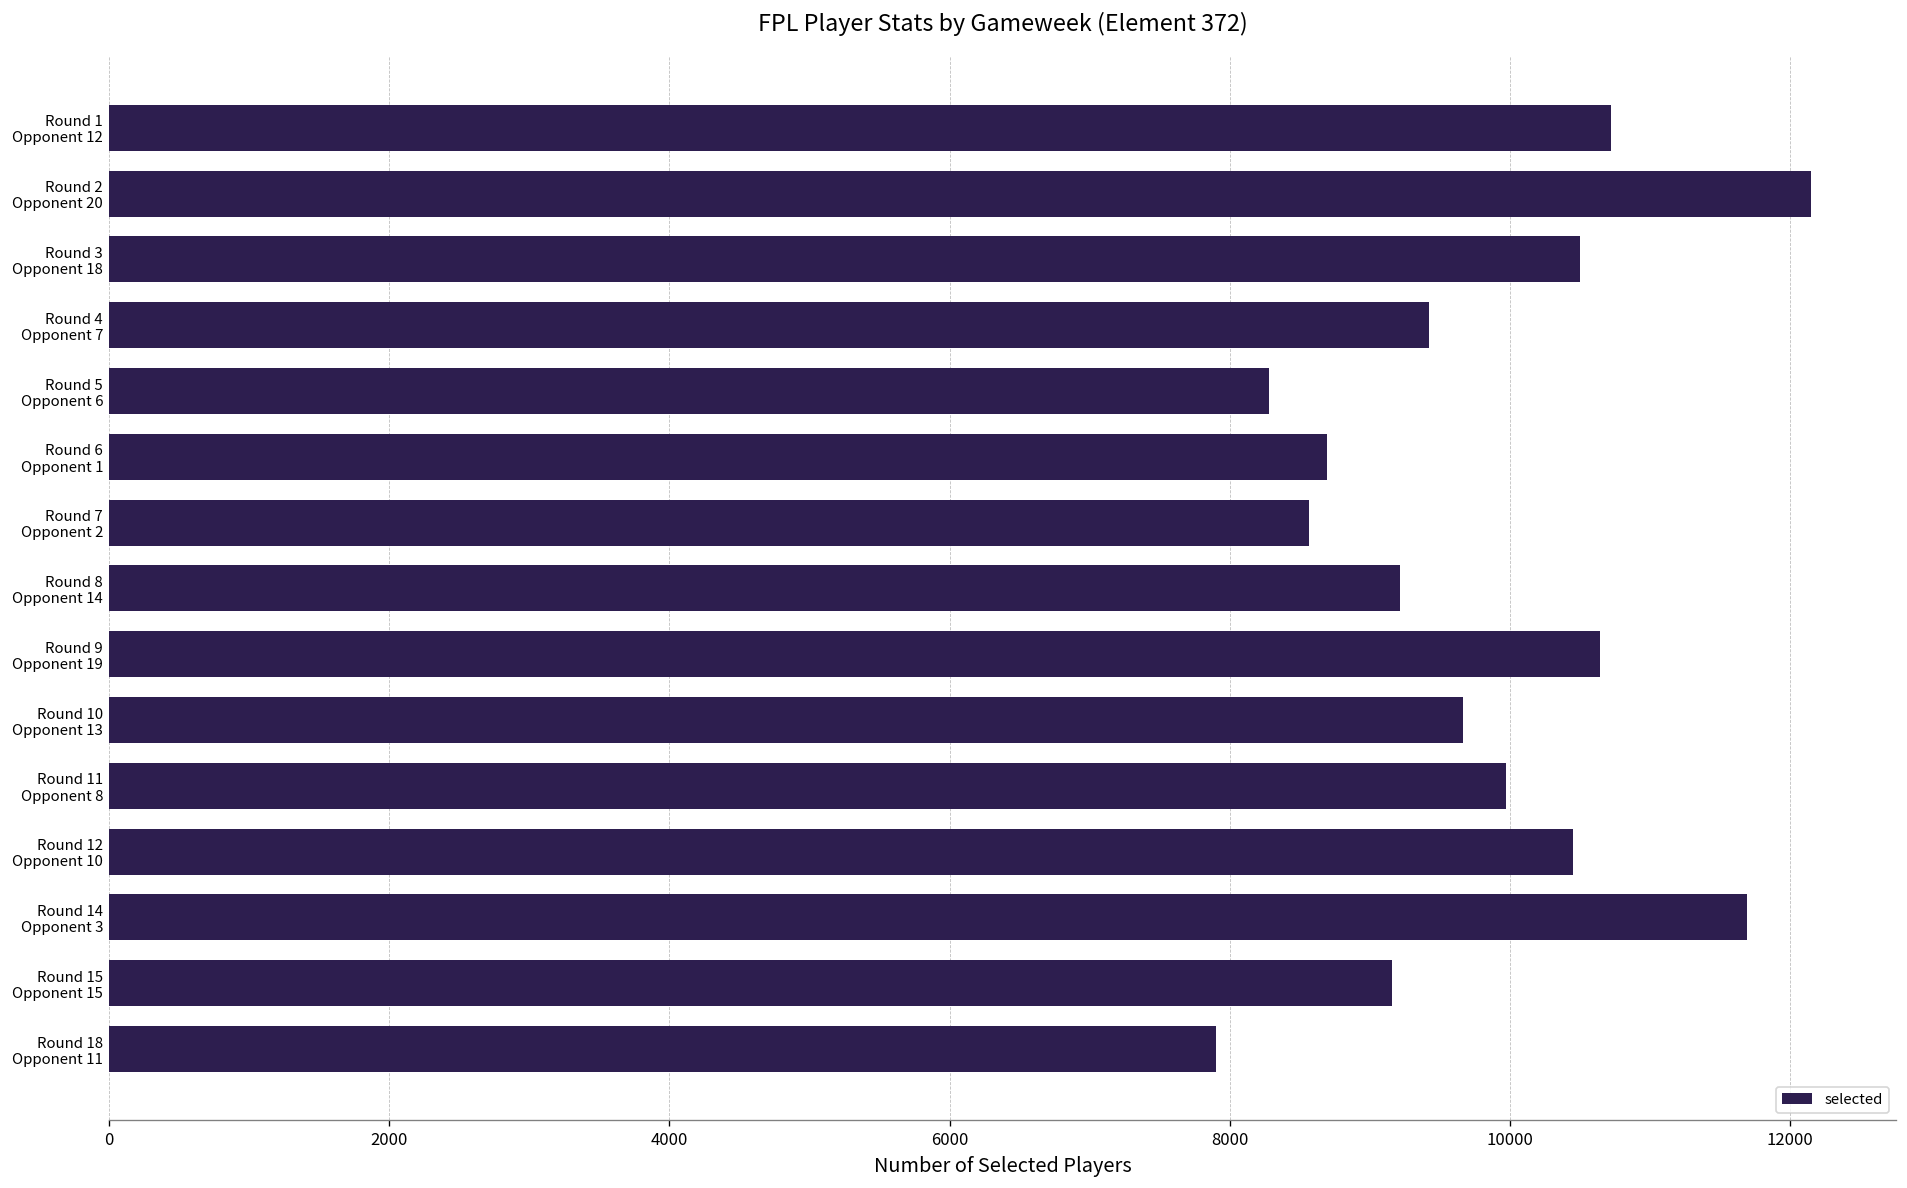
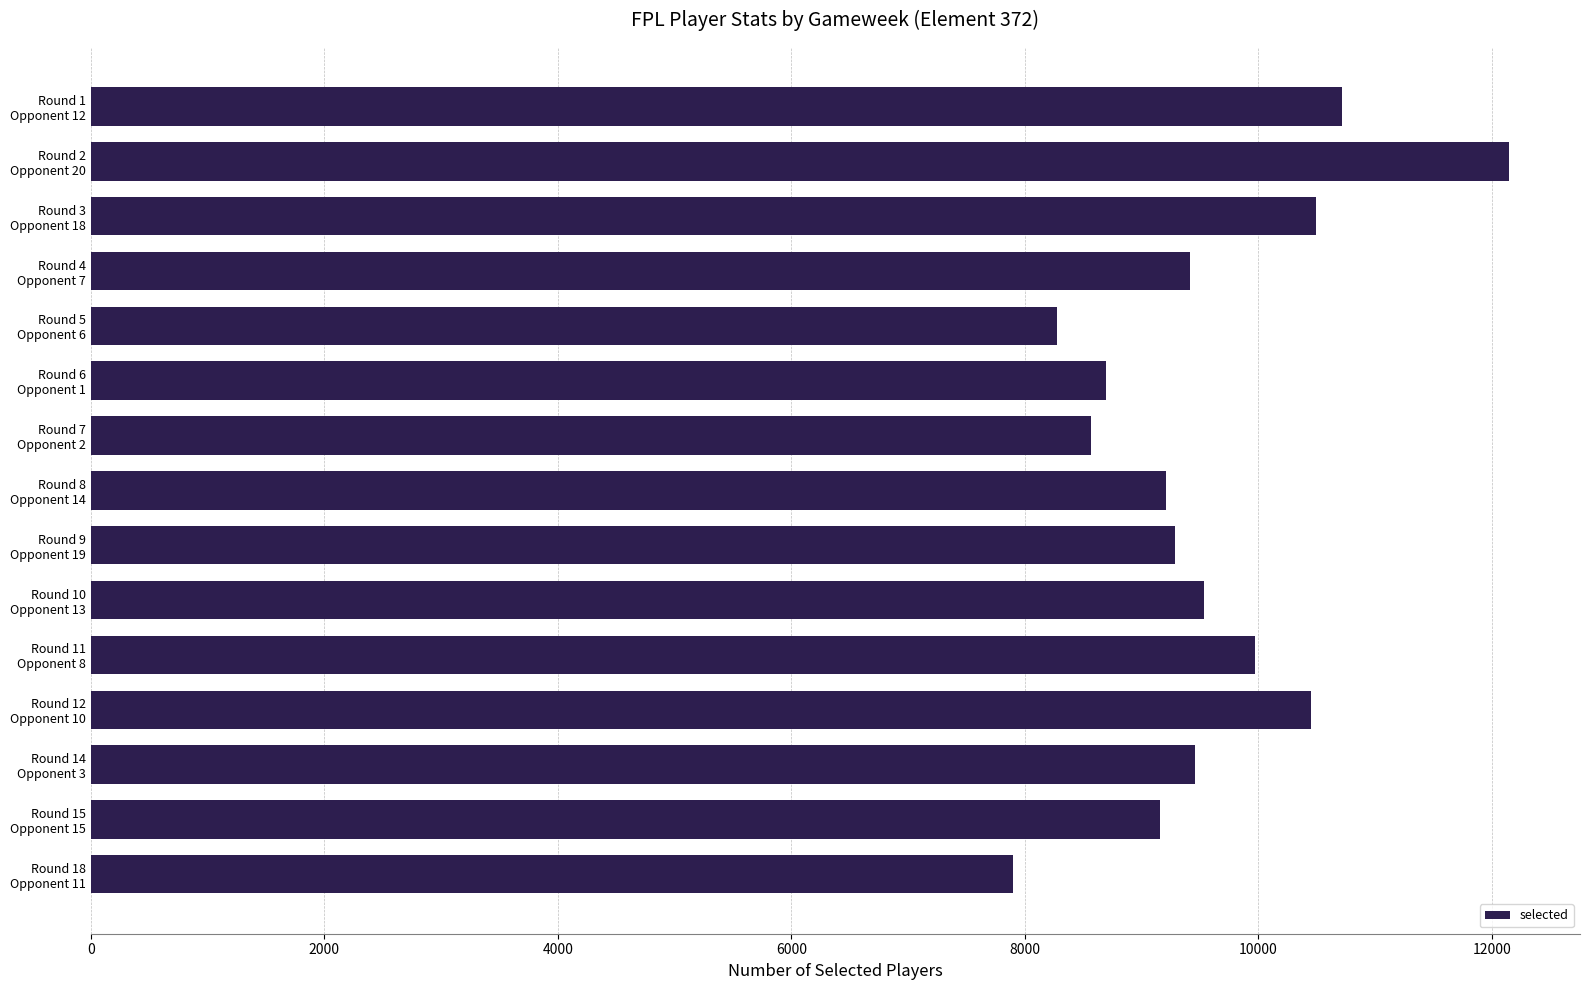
Round 9 Opponent 19: 10640 -> 9280
Round 10 Opponent 13: 9670 -> 9530
Round 14 Opponent 3: 11690 -> 9460
